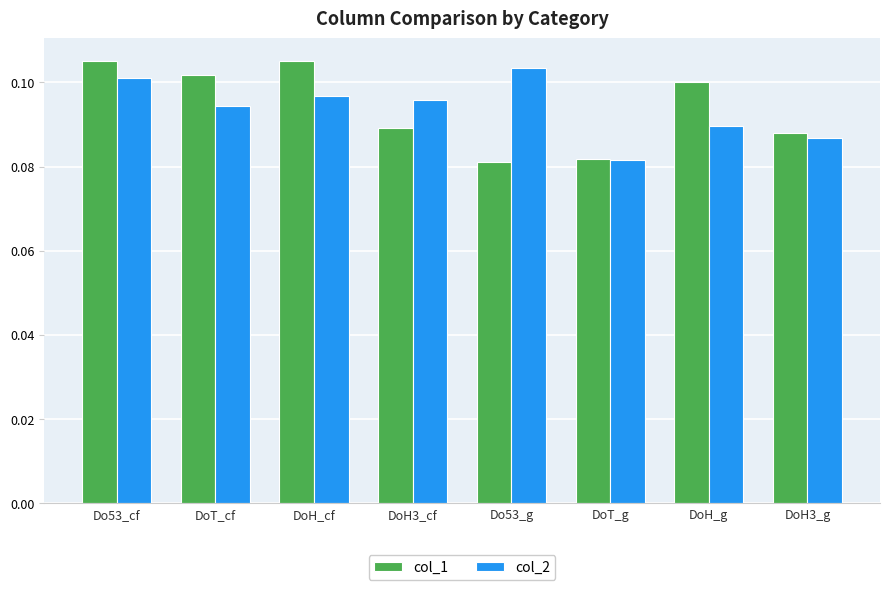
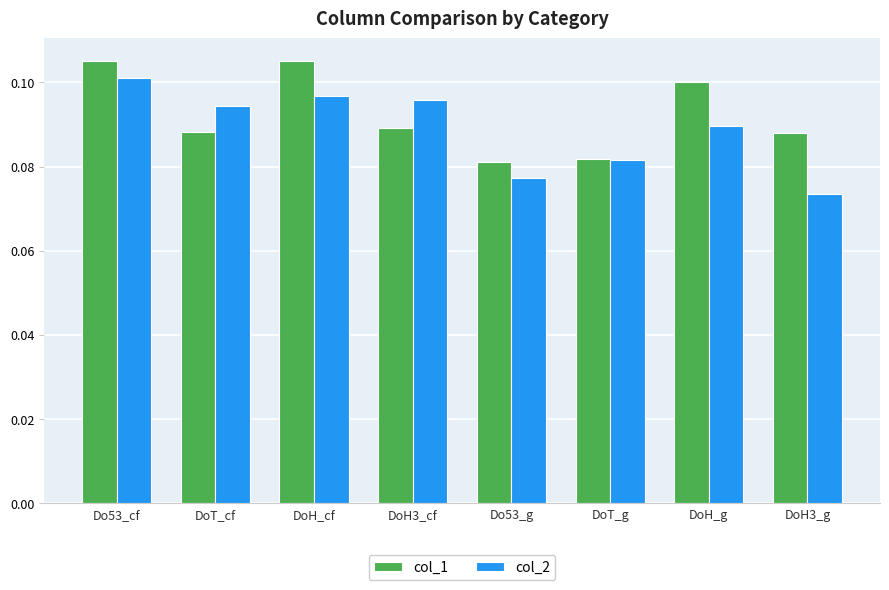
col_1, DoT_cf: 0.102 -> 0.088
col_2, Do53_g: 0.103 -> 0.077
col_2, DoH3_g: 0.087 -> 0.074
